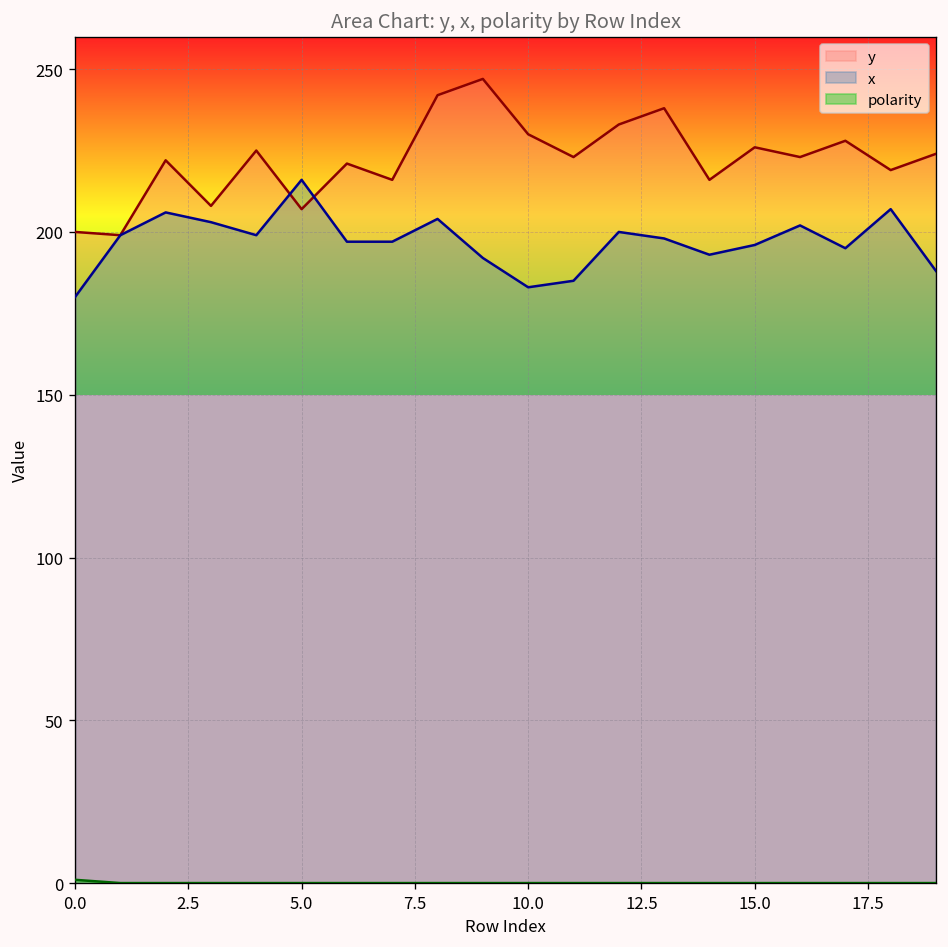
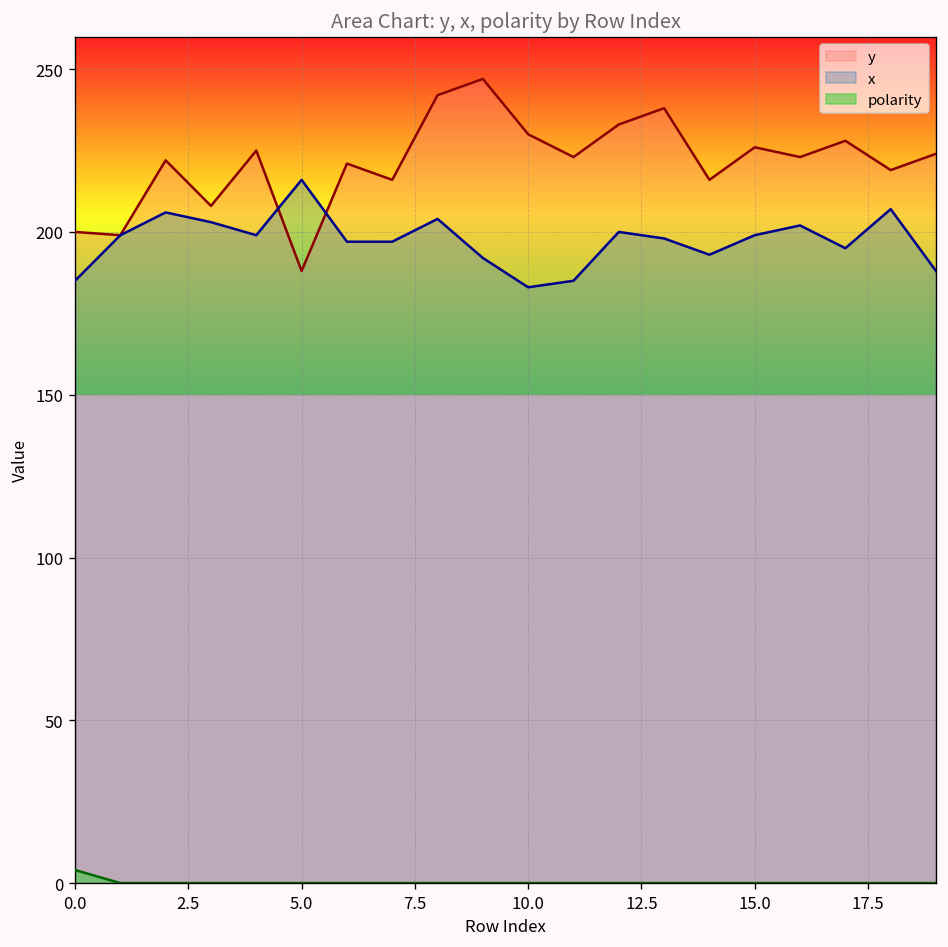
x, 0.0: 180 -> 185
polarity, 0.0: 1 -> 4
y, 5.0: 207 -> 188
x, 15.0: 196 -> 199
